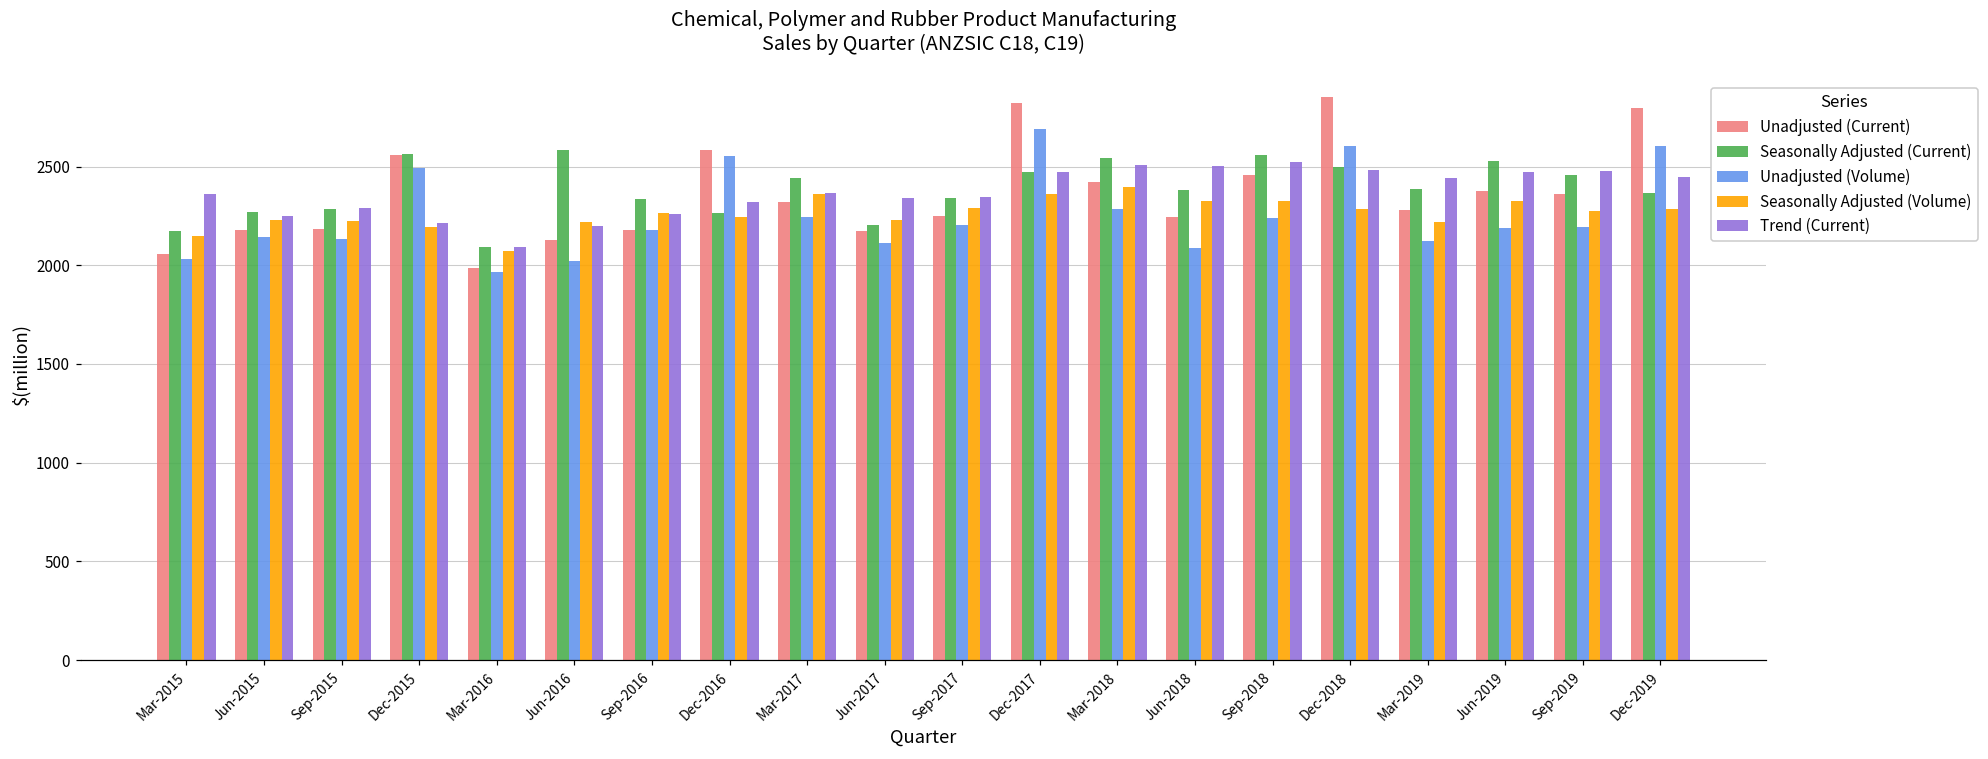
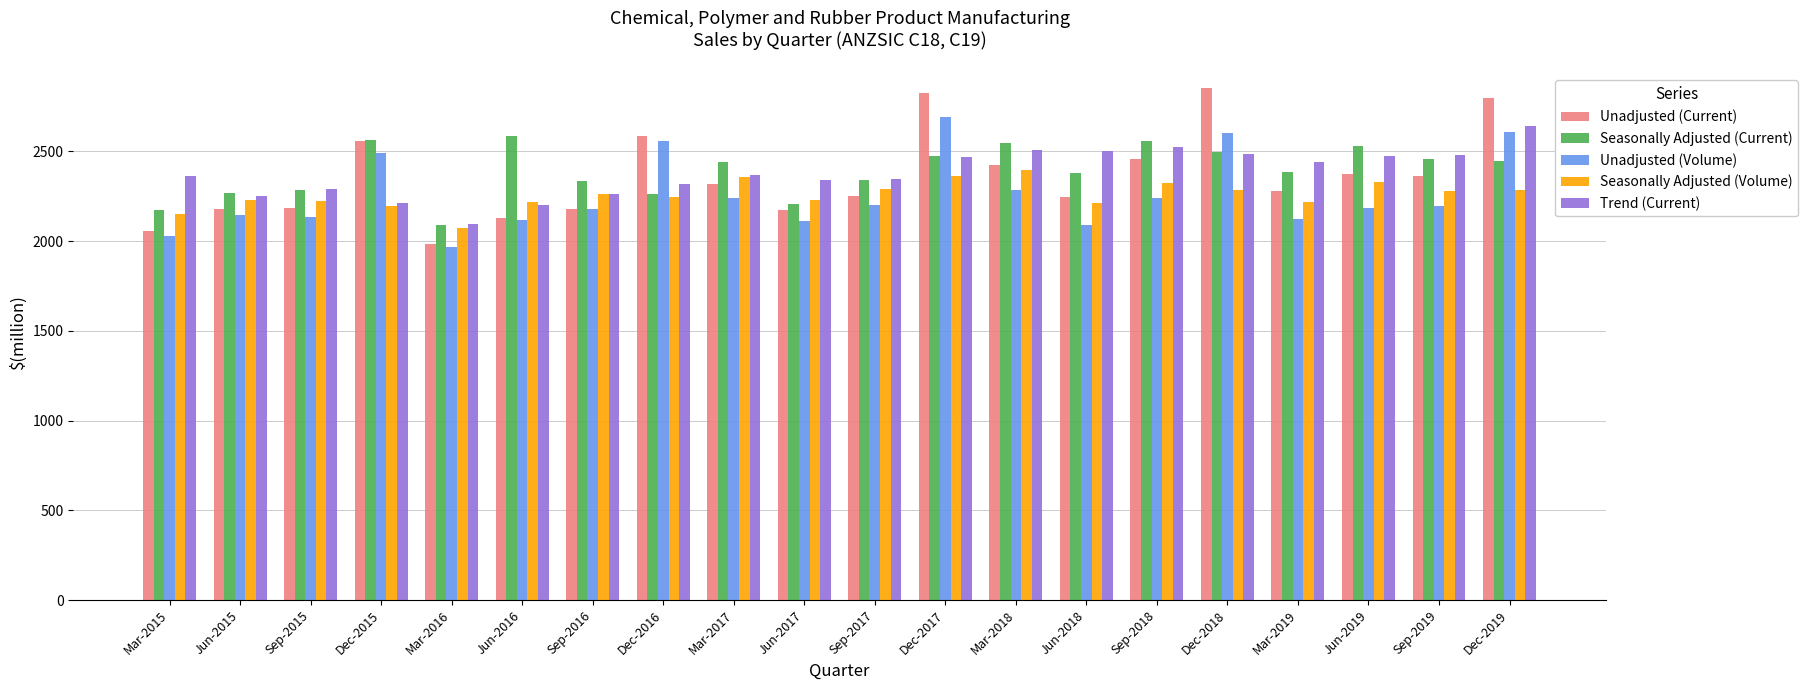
Unadjusted (Volume), Jun-2016: 2020 -> 2120
Seasonally Adjusted (Volume), Jun-2018: 2320 -> 2220
Seasonally Adjusted (Current), Dec-2019: 2370 -> 2450
Trend (Current), Dec-2019: 2450 -> 2640
